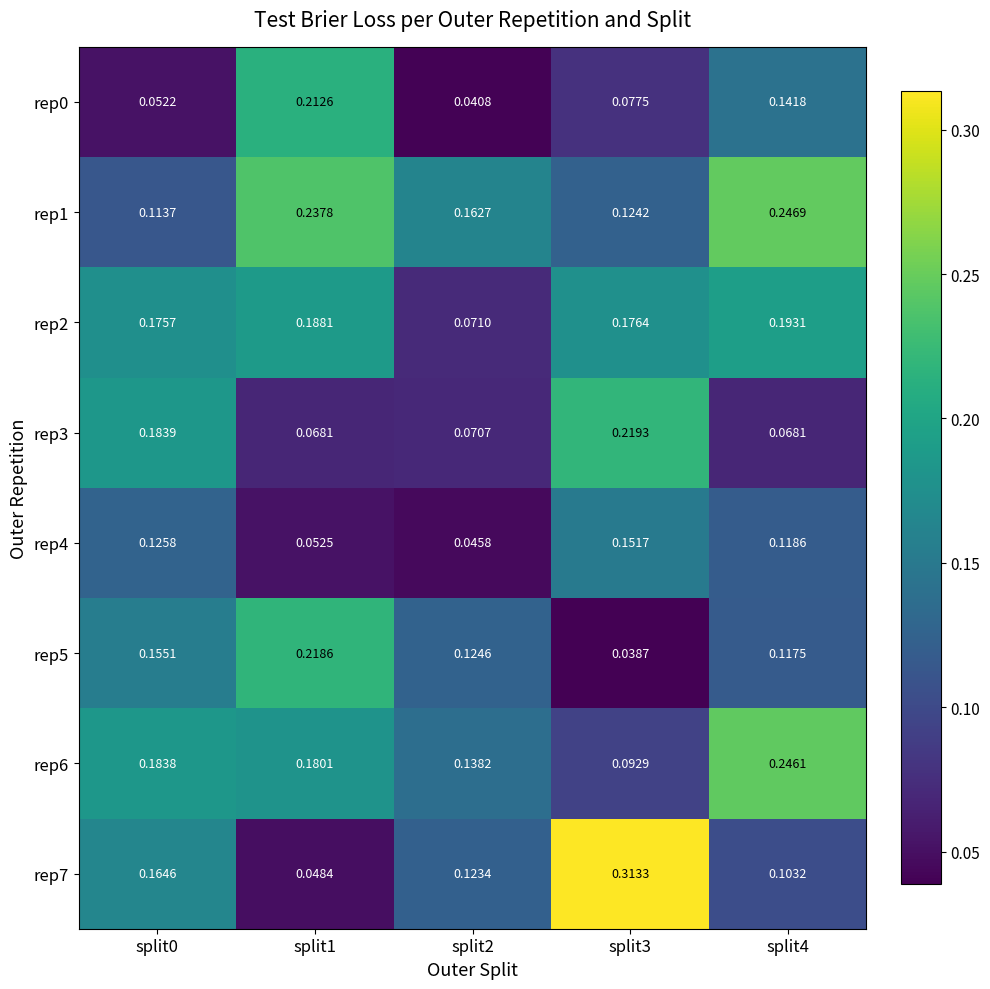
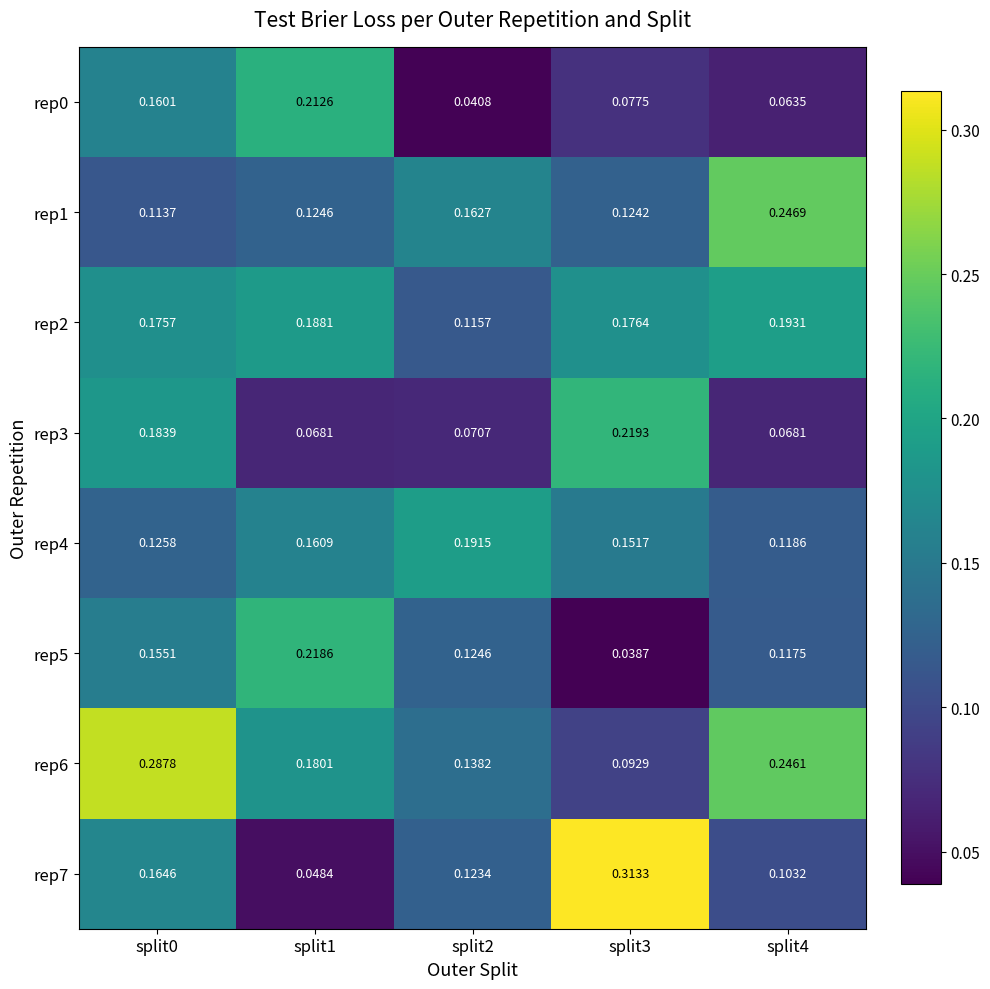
rep0, split0: 0.0522 -> 0.1601
rep0, split4: 0.1418 -> 0.0635
rep1, split1: 0.2378 -> 0.1246
rep2, split2: 0.0710 -> 0.1157
rep4, split1: 0.0525 -> 0.1609
rep4, split2: 0.0458 -> 0.1915
rep6, split0: 0.1838 -> 0.2878
